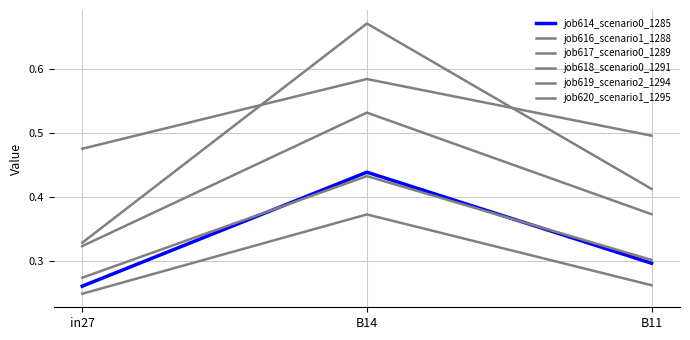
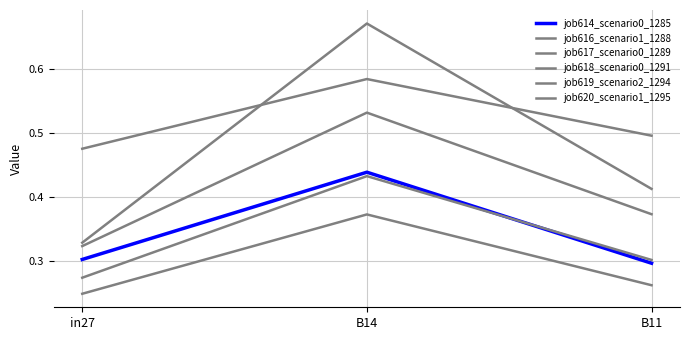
job614_scenario0_1285, in27: 0.26 -> 0.30
